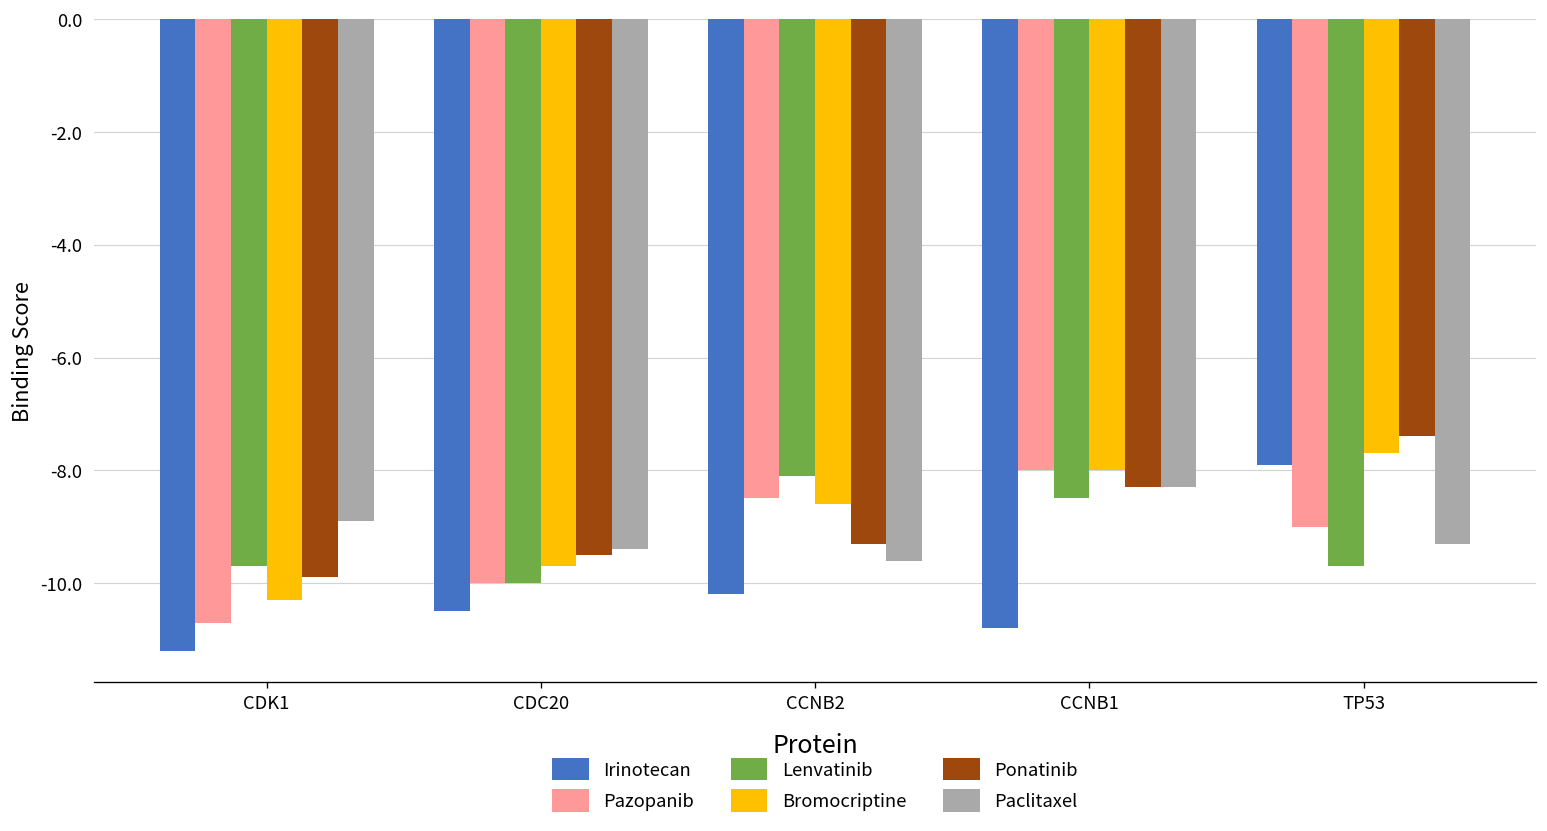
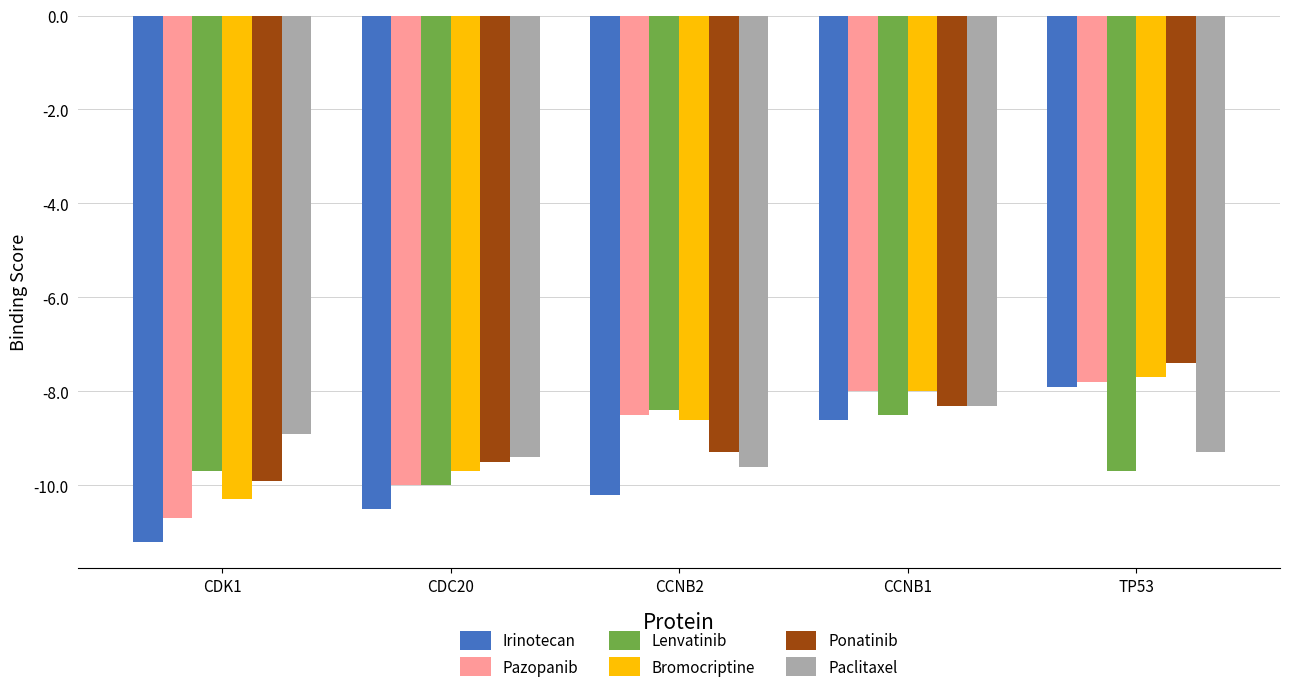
Lenvatinib, CCNB2: -8.1 -> -8.4
Irinotecan, CCNB1: -10.8 -> -8.6
Pazopanib, TP53: -9.0 -> -7.8
